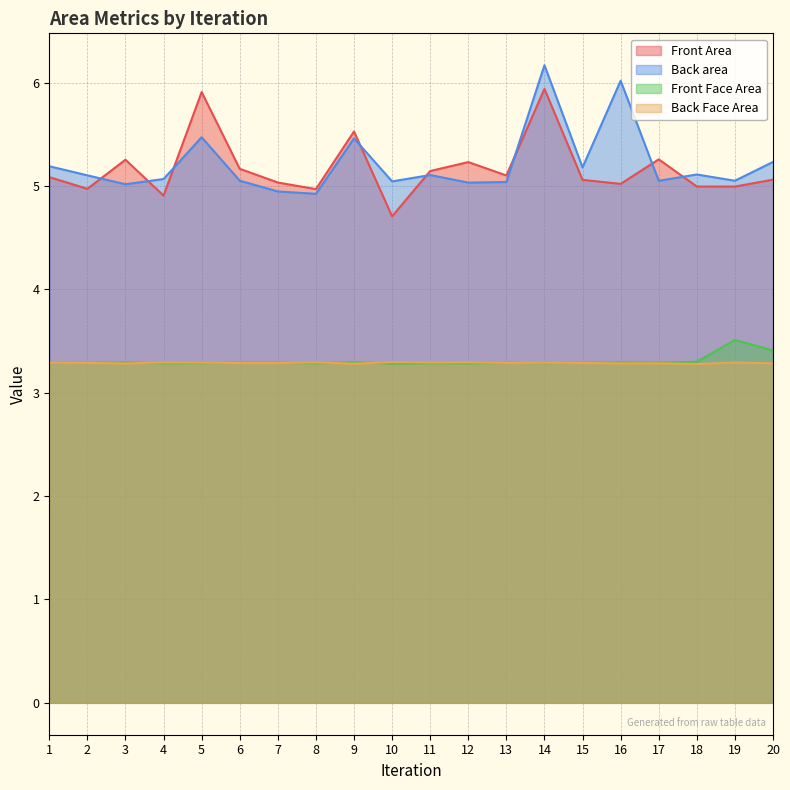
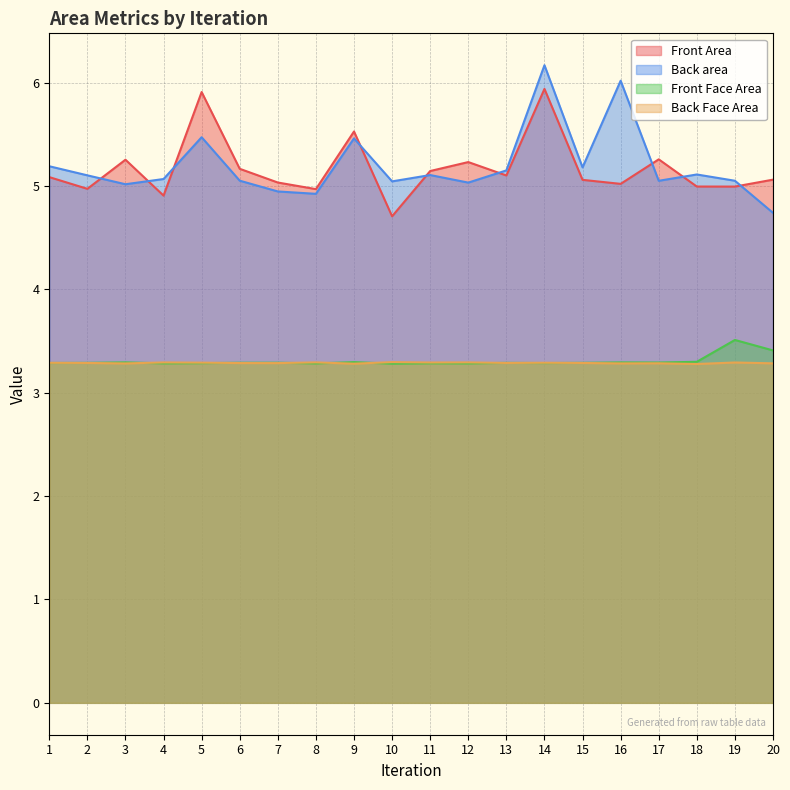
Back area, 13: 5.04 -> 5.15
Back area, 20: 5.23 -> 4.74
